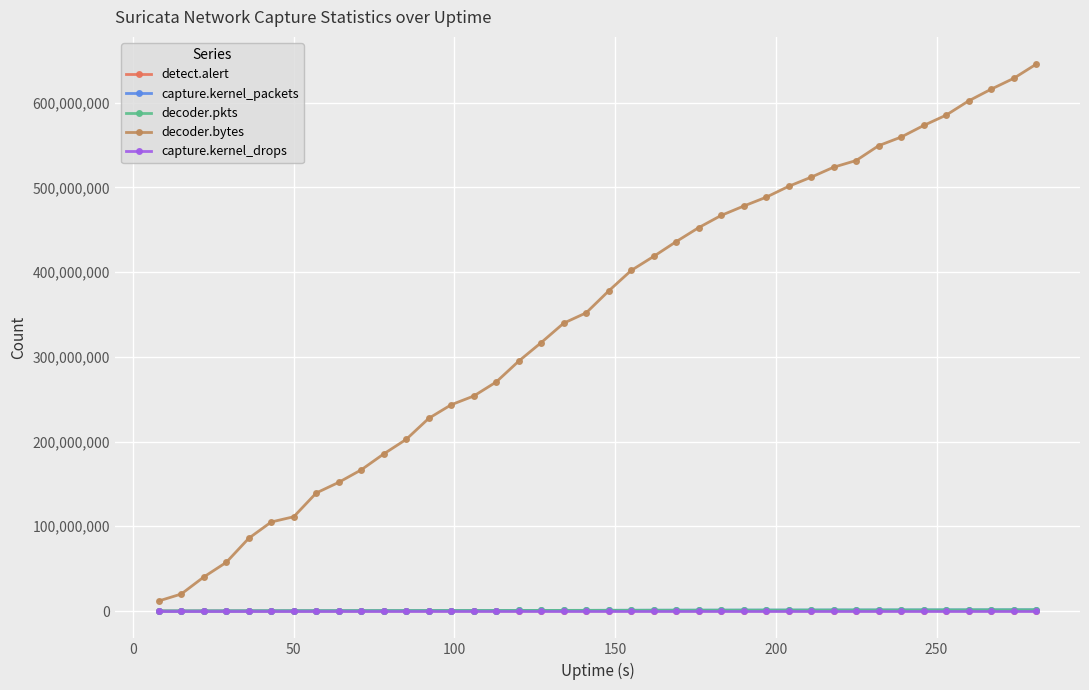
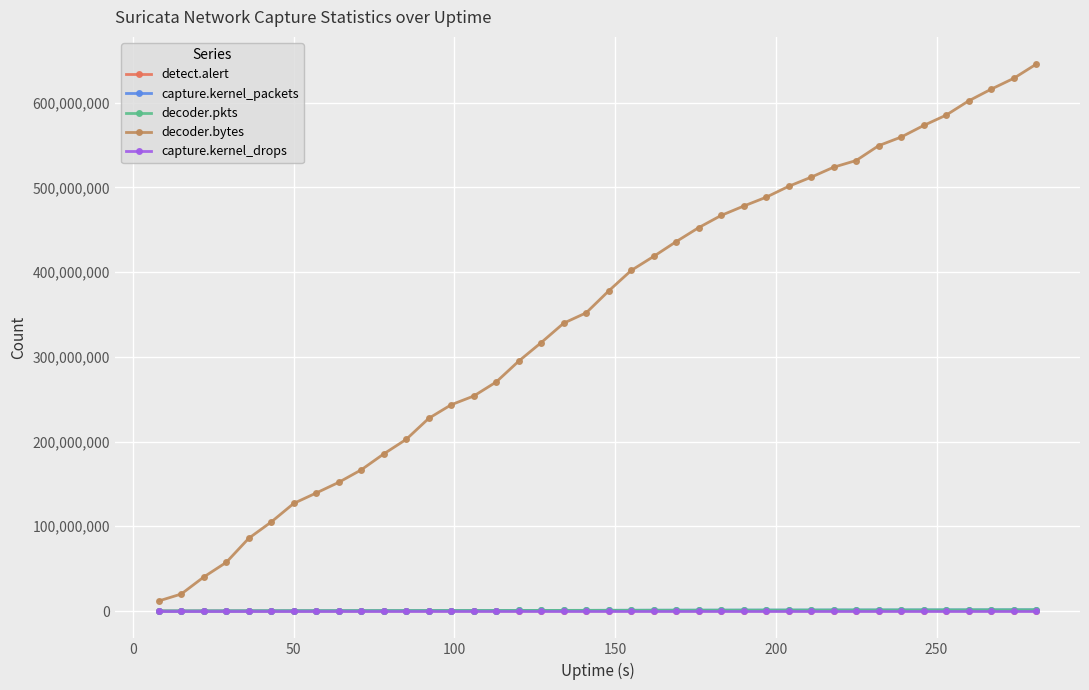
decoder.bytes, 50: 110,000,000 -> 130,000,000
